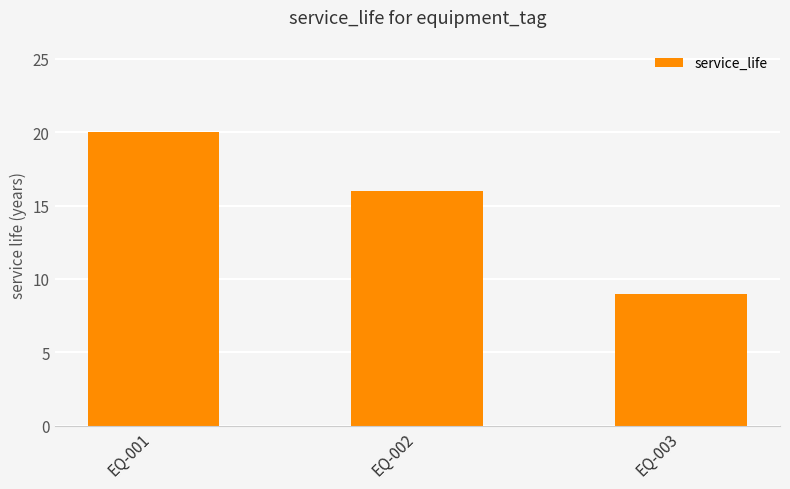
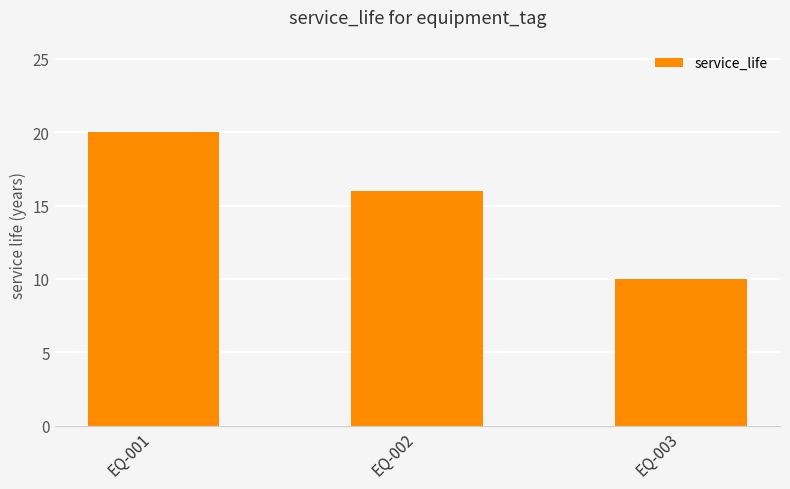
EQ-003: 9 -> 10
